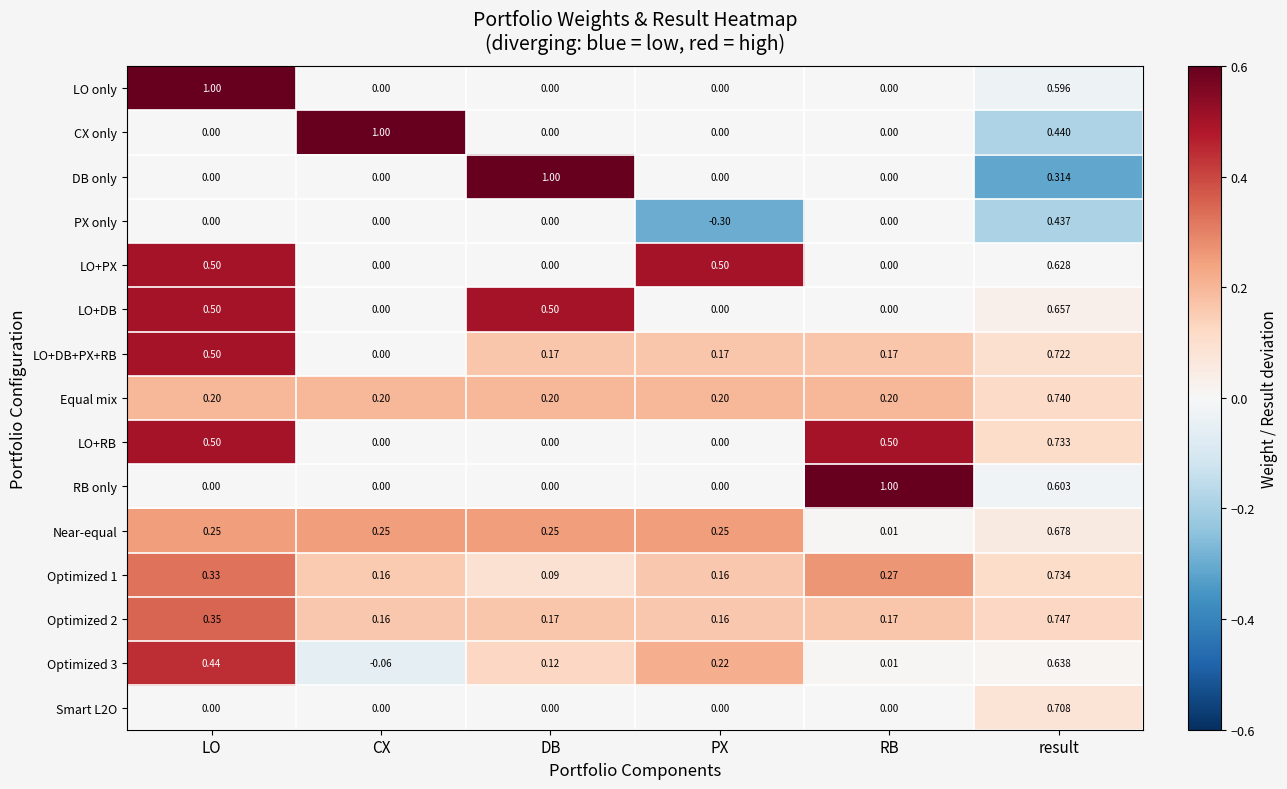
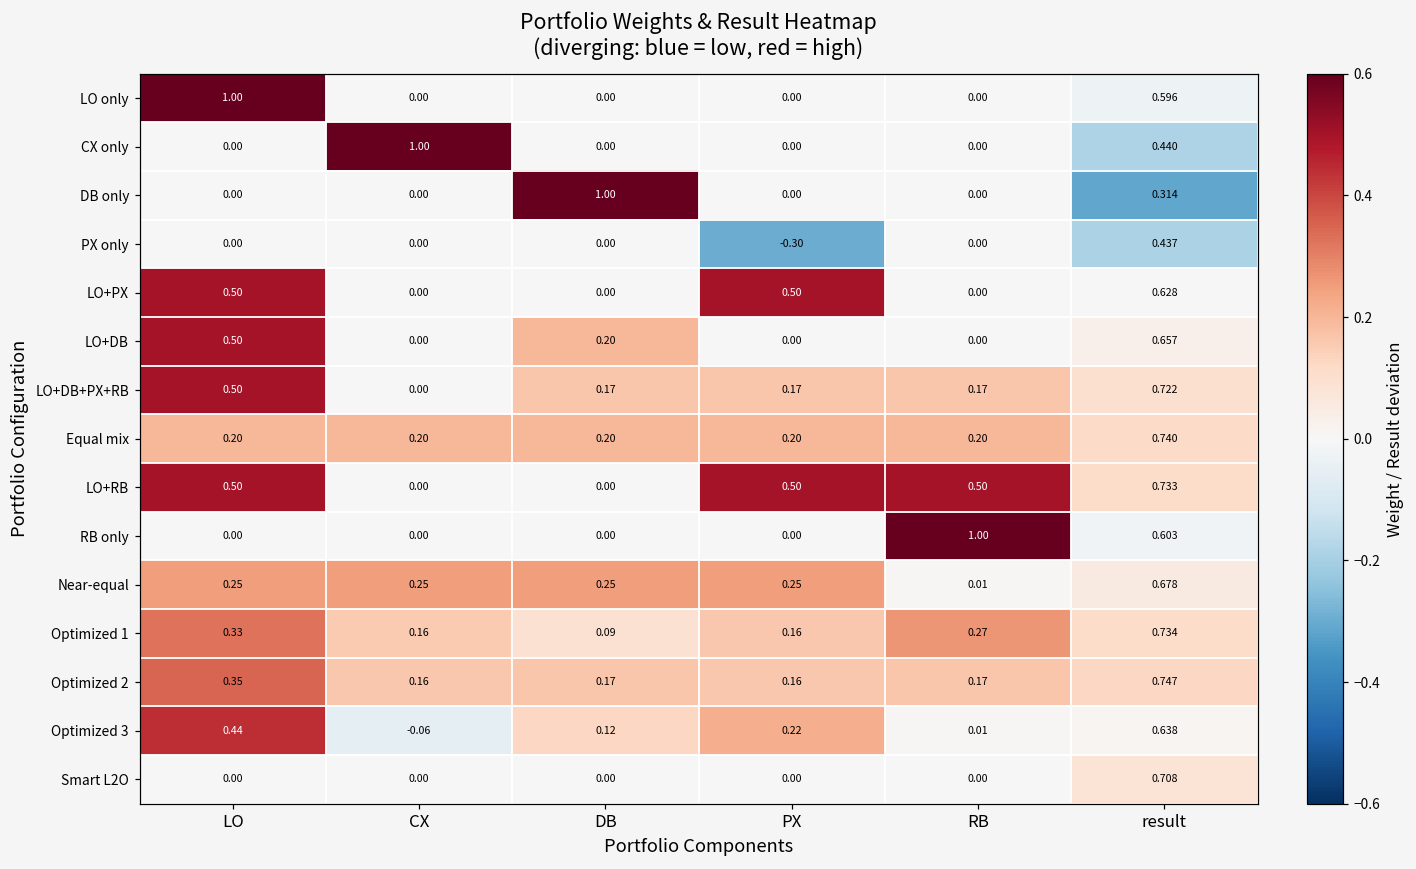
LO+DB, DB: 0.50 -> 0.20
LO+RB, PX: 0.00 -> 0.50
